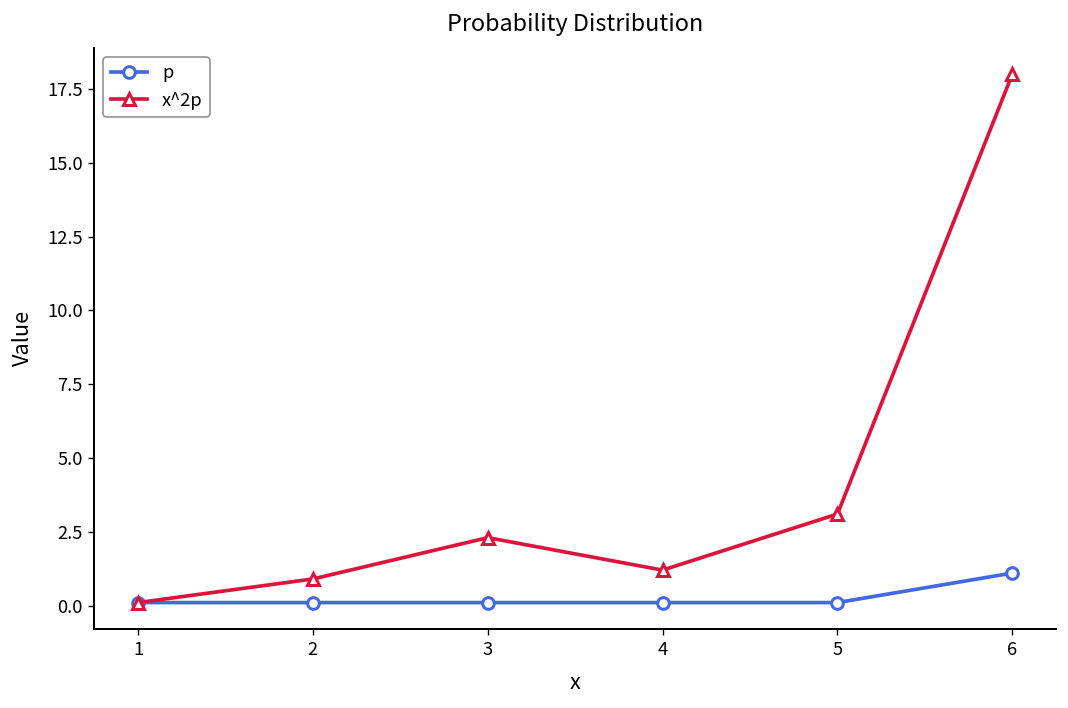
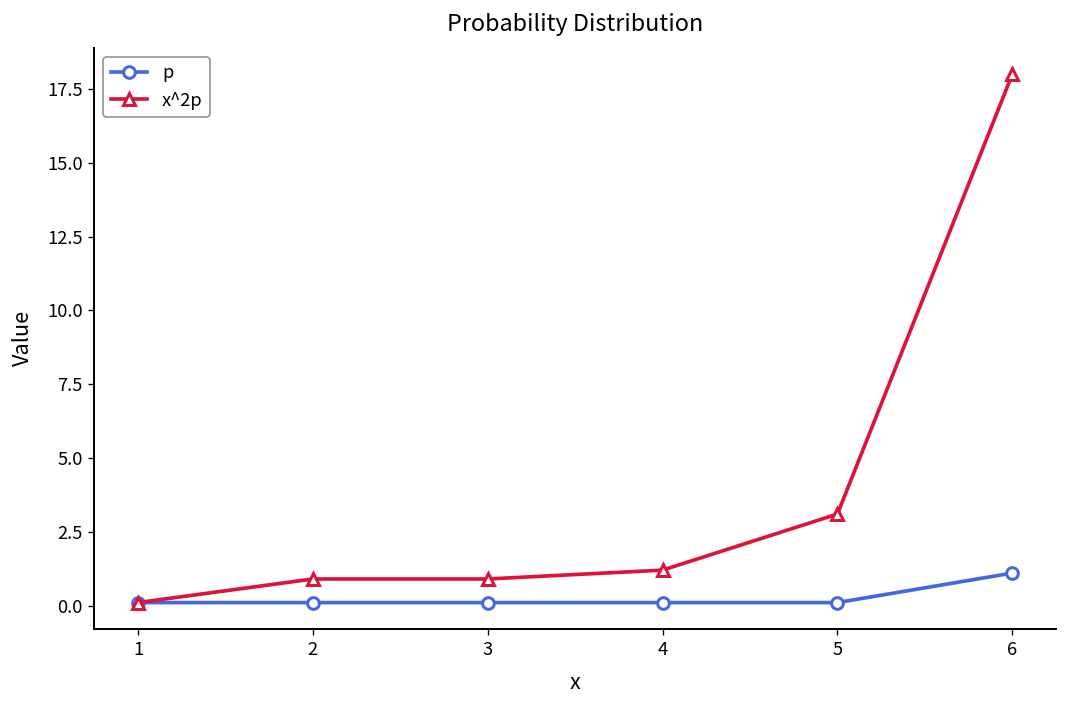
x^2p, 3: 2.3 -> 0.9
